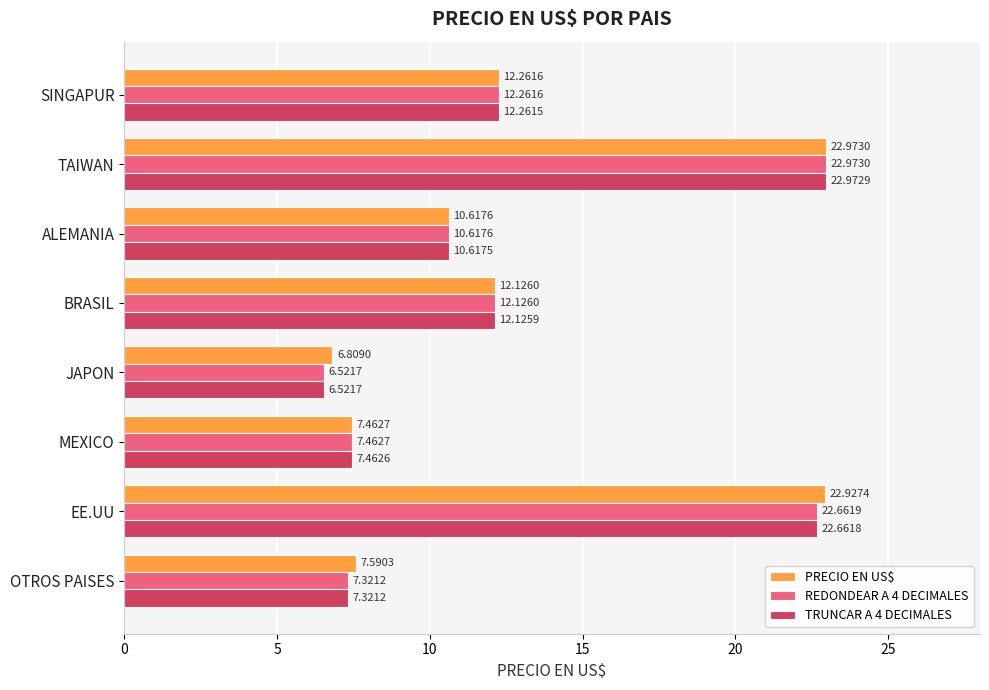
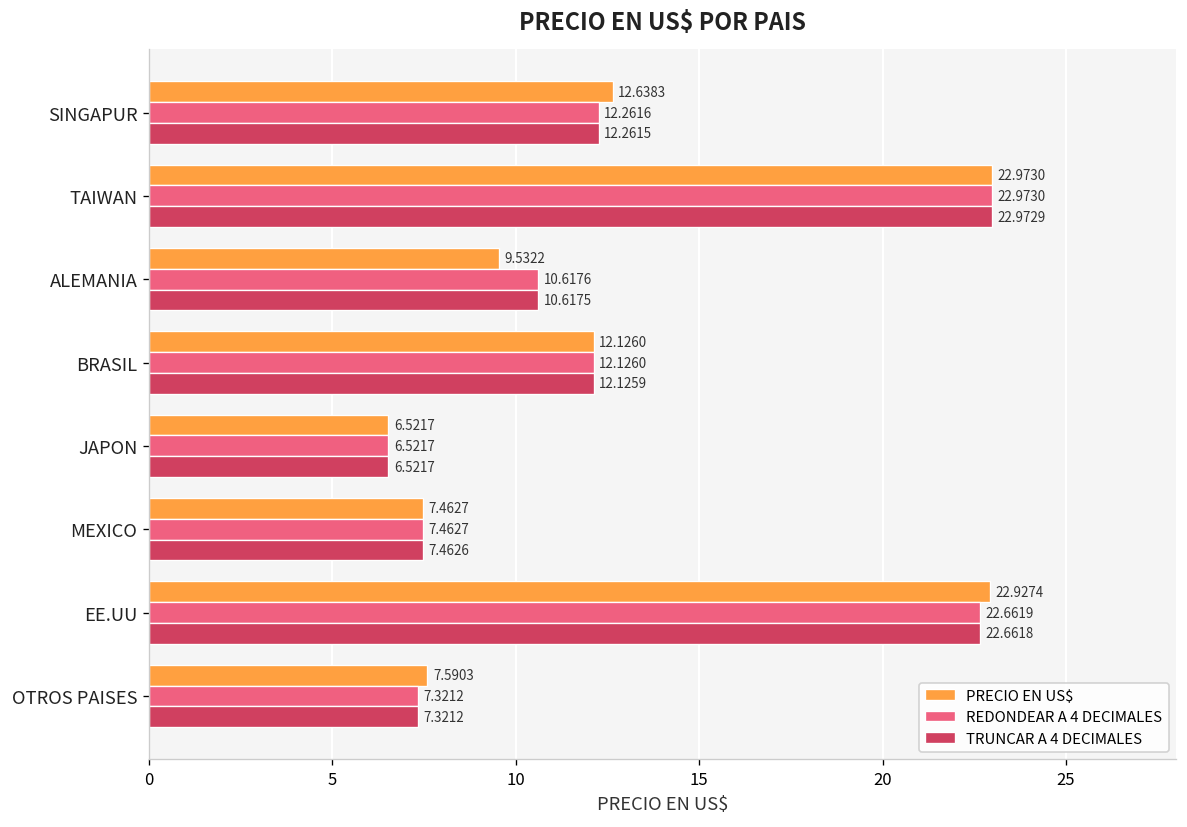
PRECIO EN US$, SINGAPUR: 12.2616 -> 12.6383
PRECIO EN US$, ALEMANIA: 10.6176 -> 9.5322
PRECIO EN US$, JAPON: 6.8090 -> 6.5217
